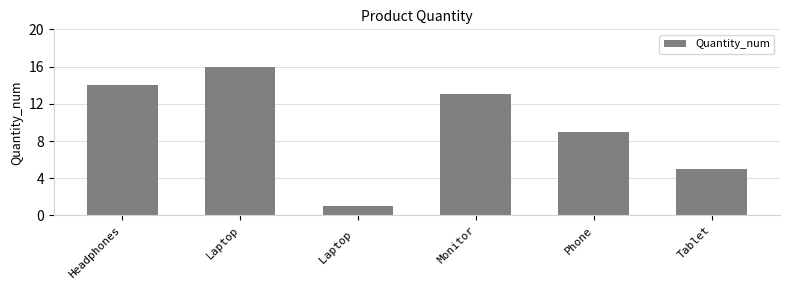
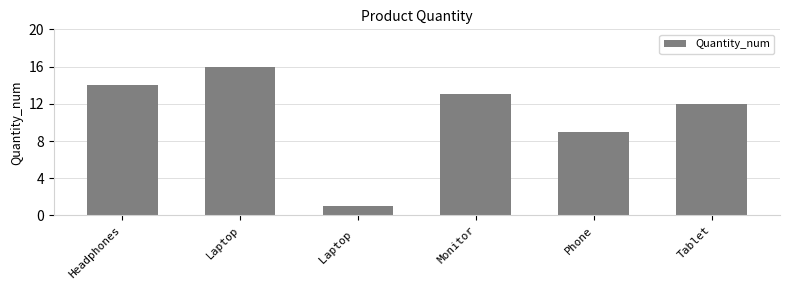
Tablet: 5 -> 12
